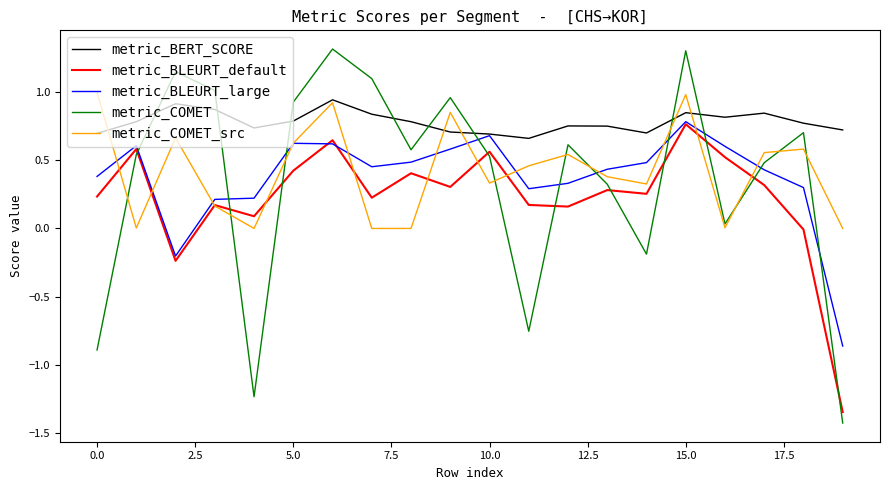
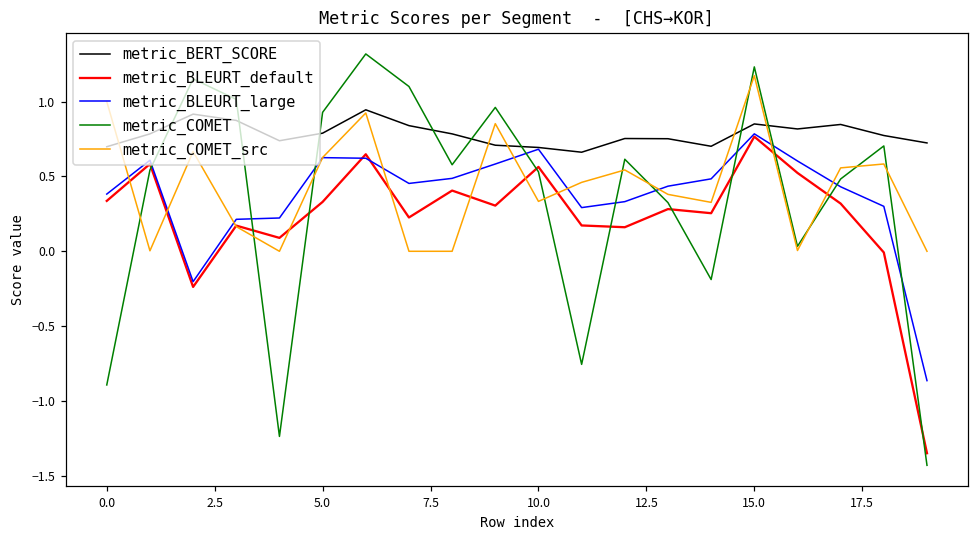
metric_BLEURT_default, 0.0: 0.23 -> 0.34
metric_BLEURT_default, 5.0: 0.42 -> 0.33
metric_COMET, 15.0: 1.31 -> 1.23
metric_COMET_src, 15.0: 0.98 -> 1.17
